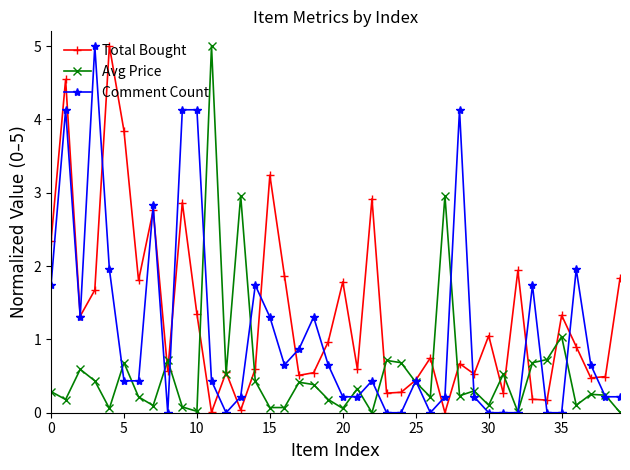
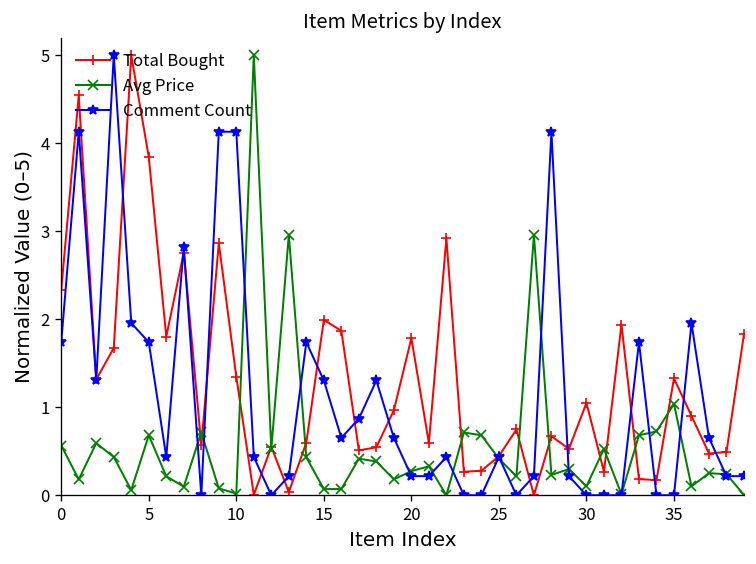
Avg Price, 0: 0.3 -> 0.6
Comment Count, 5: 0.4 -> 1.7
Total Bought, 15: 3.2 -> 2.0
Avg Price, 20: 0.1 -> 0.3
